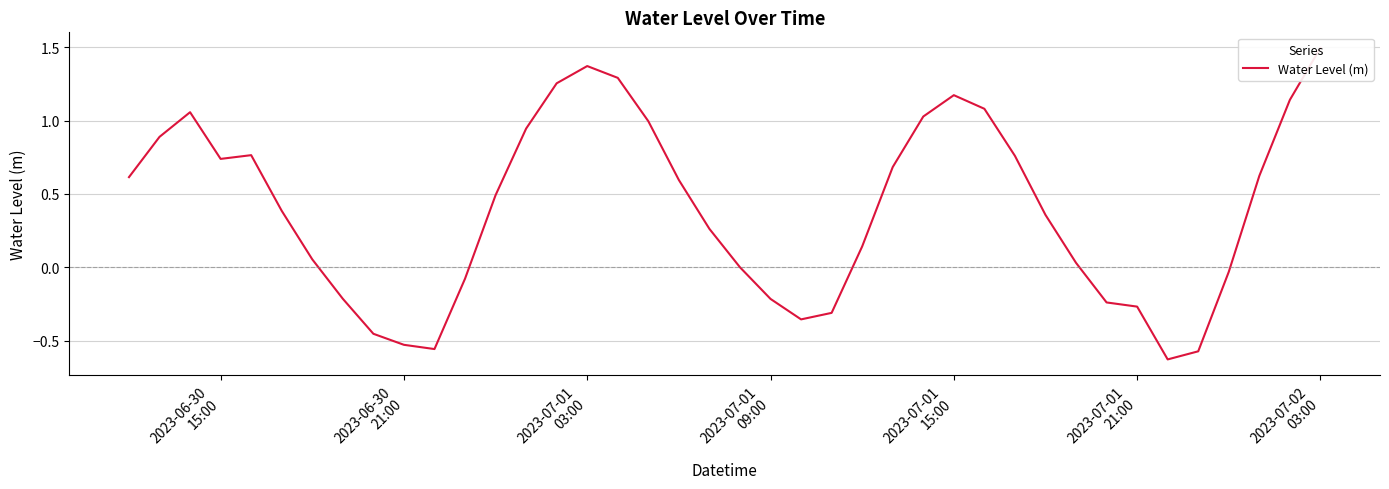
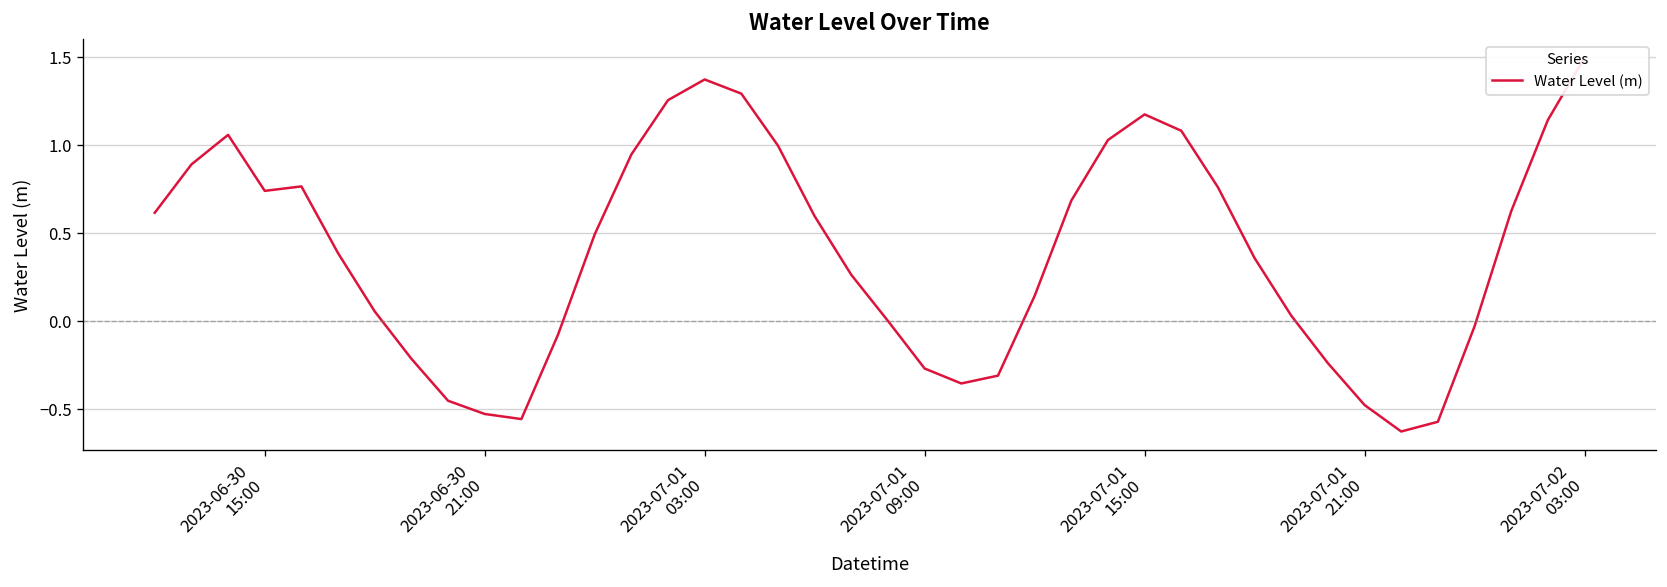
2023-07-01 09:00: -0.22 -> -0.27
2023-07-01 21:00: -0.27 -> -0.48
